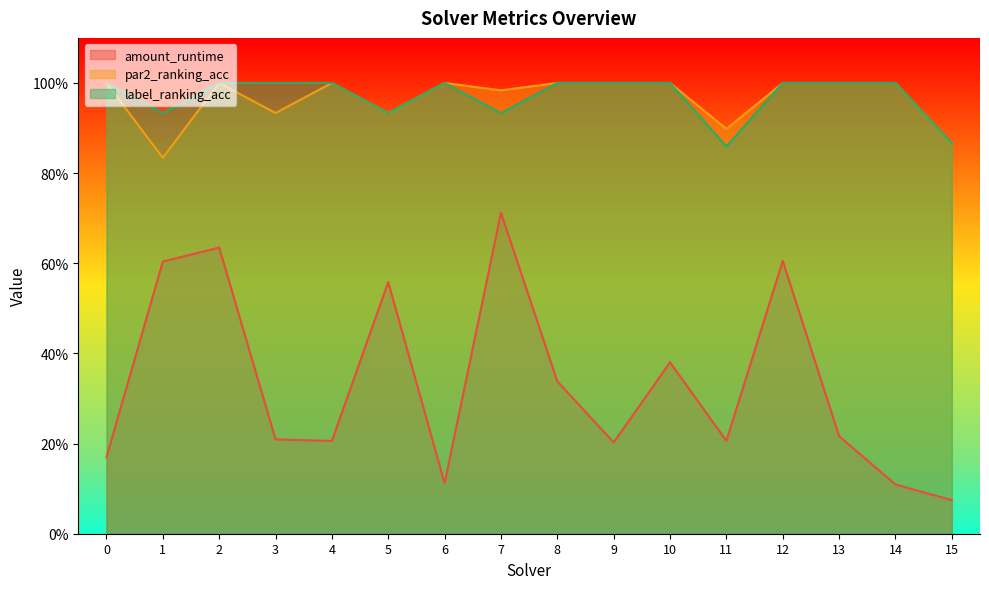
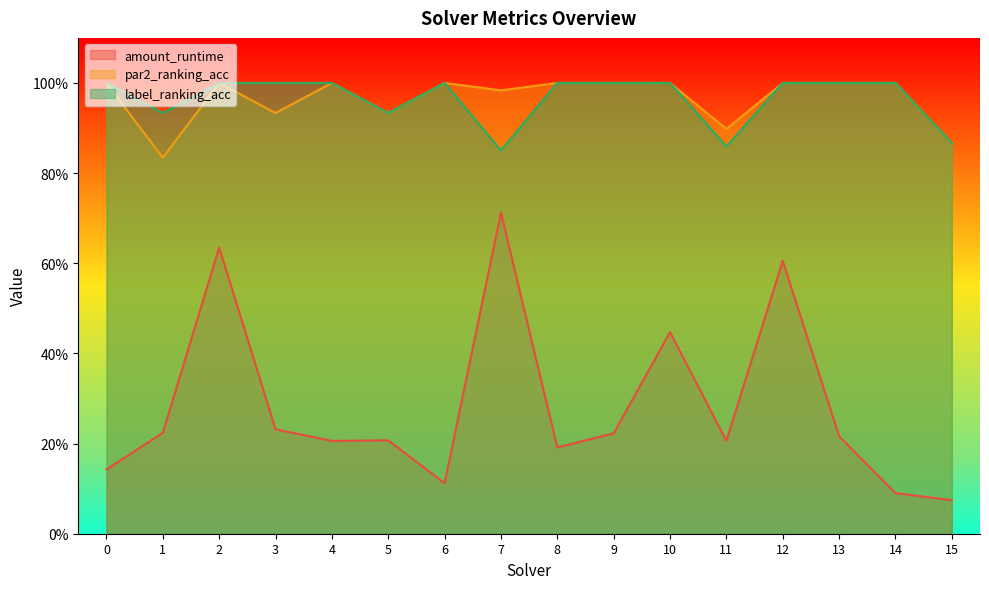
amount_runtime, 0: 17% -> 14%
amount_runtime, 1: 60% -> 22%
amount_runtime, 3: 21% -> 23%
amount_runtime, 5: 56% -> 21%
label_ranking_acc, 7: 93% -> 85%
amount_runtime, 8: 34% -> 19%
amount_runtime, 9: 20% -> 22%
amount_runtime, 10: 38% -> 45%
amount_runtime, 14: 11% -> 9%
